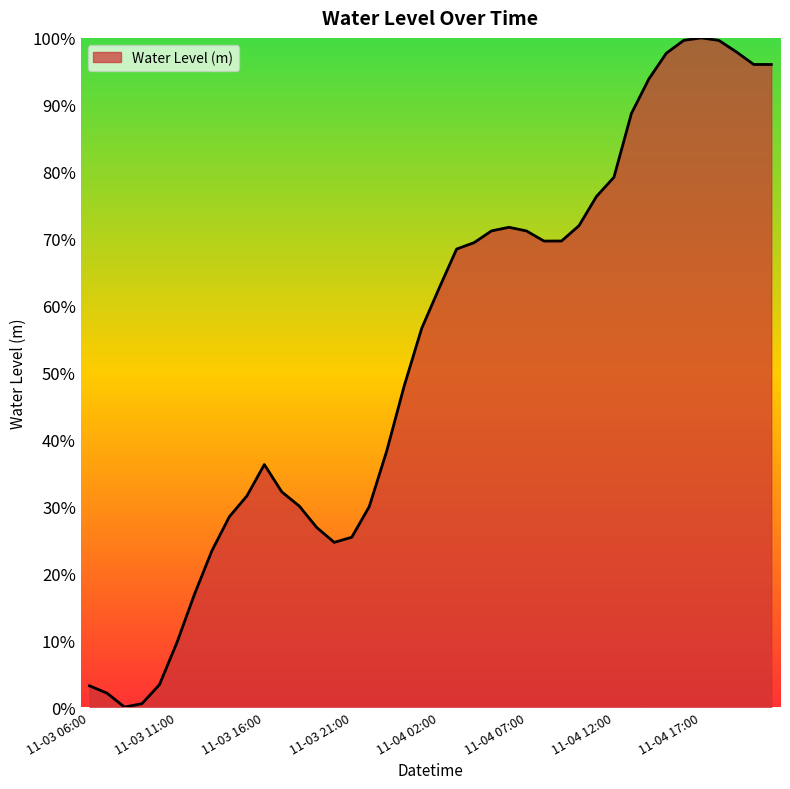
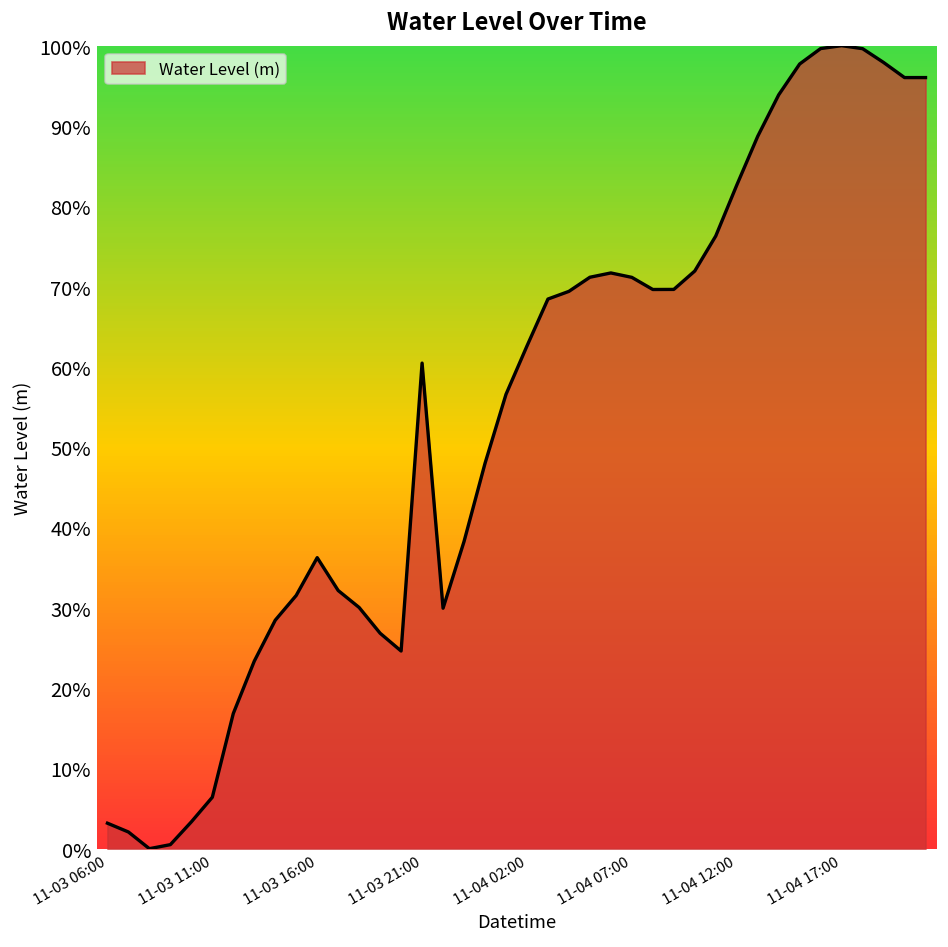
11-03 11:00: 10% -> 6%
11-03 21:00: 25% -> 60%
11-04 12:00: 79% -> 83%
